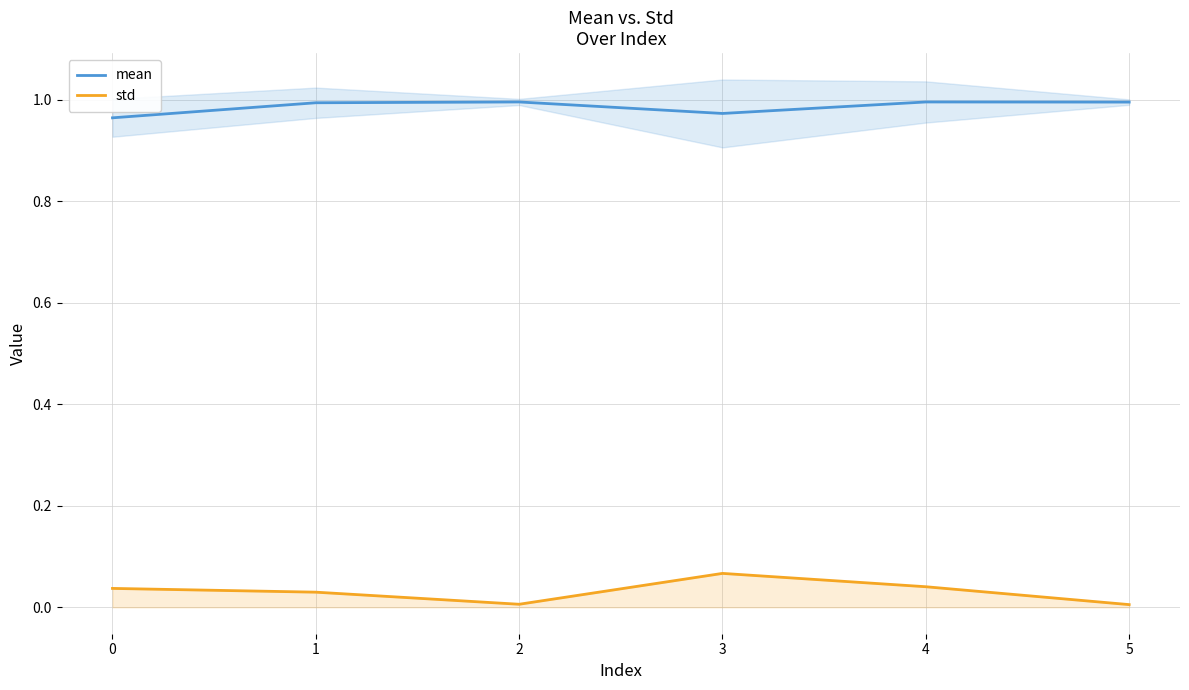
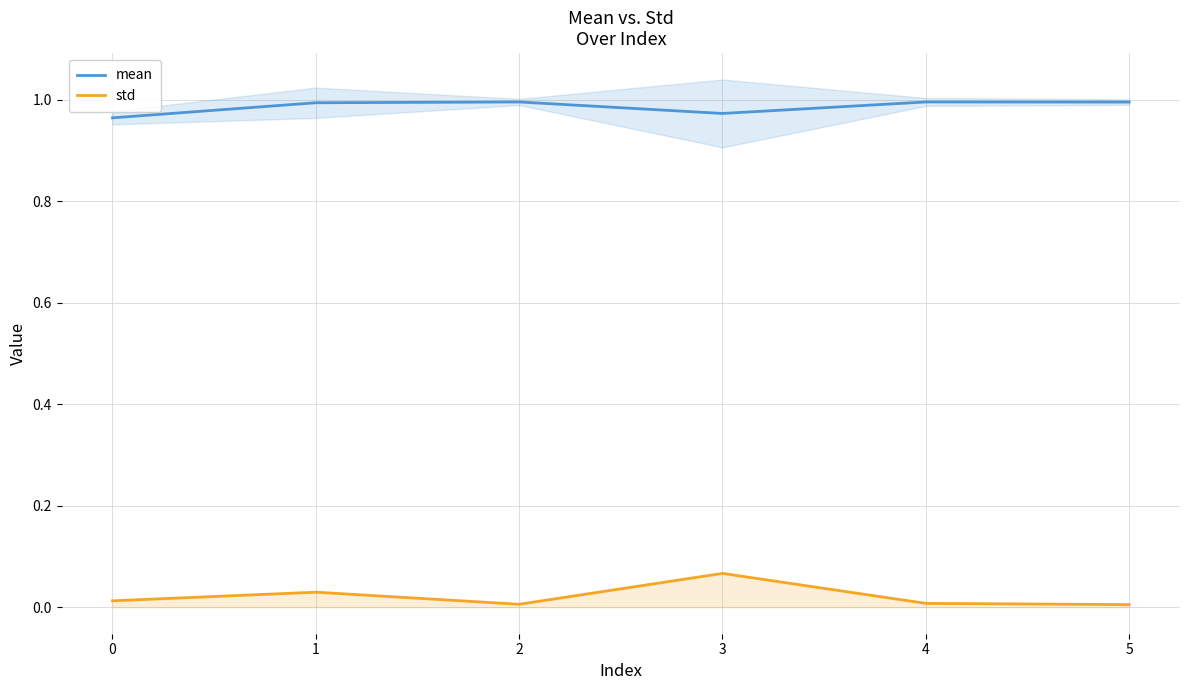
std, 0: 0.04 -> 0.01
std, 4: 0.04 -> 0.01
